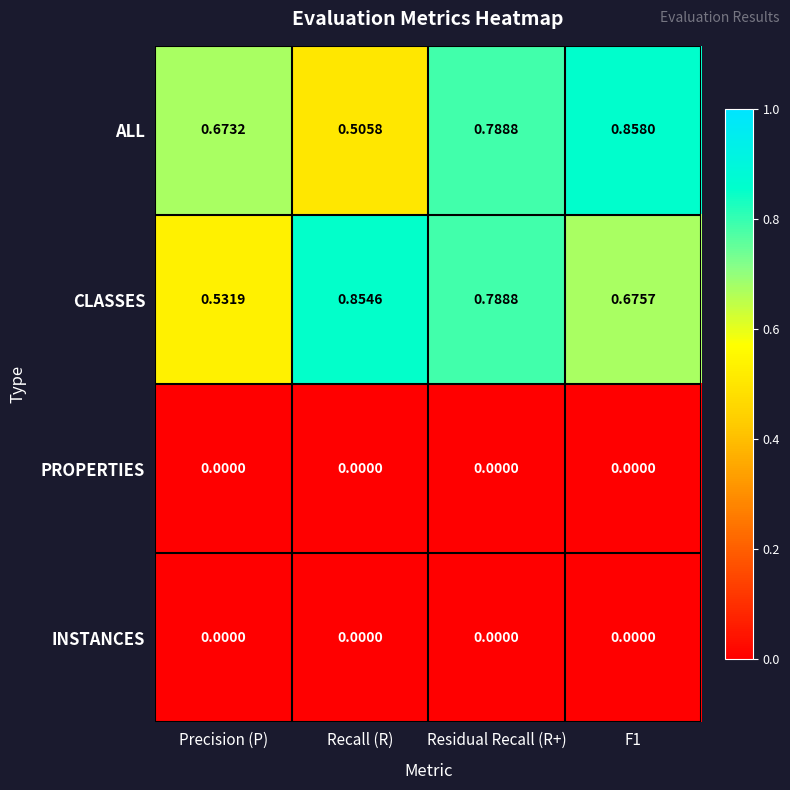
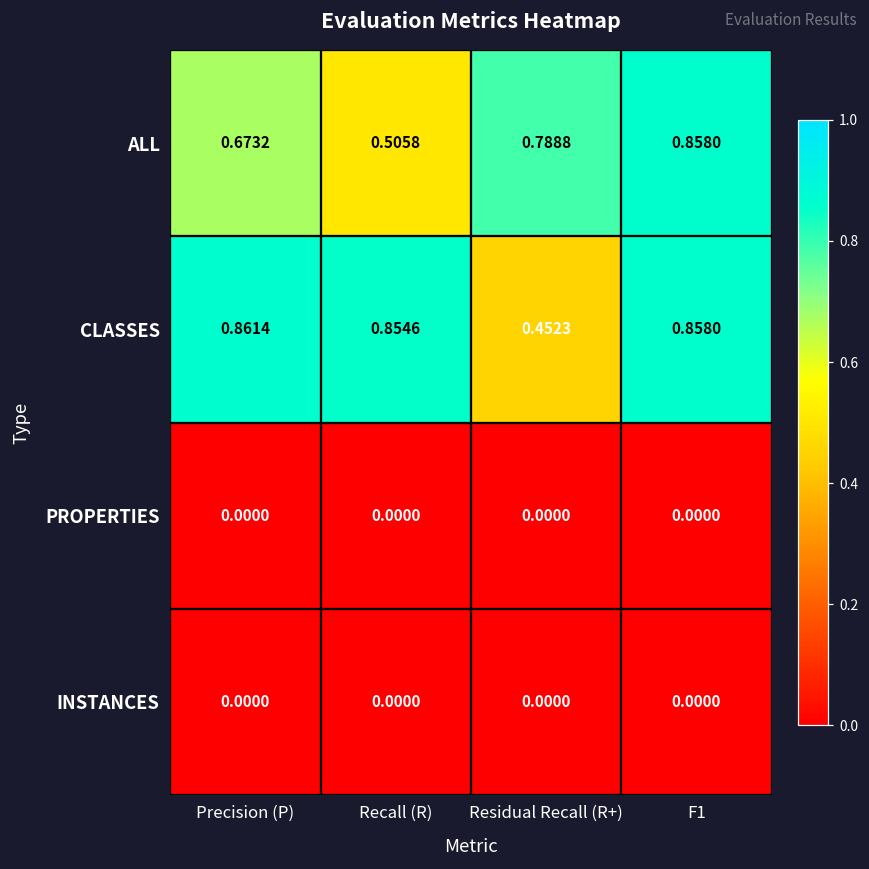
CLASSES, Precision (P): 0.5319 -> 0.8614
CLASSES, Residual Recall (R+): 0.7888 -> 0.4523
CLASSES, F1: 0.6757 -> 0.8580
